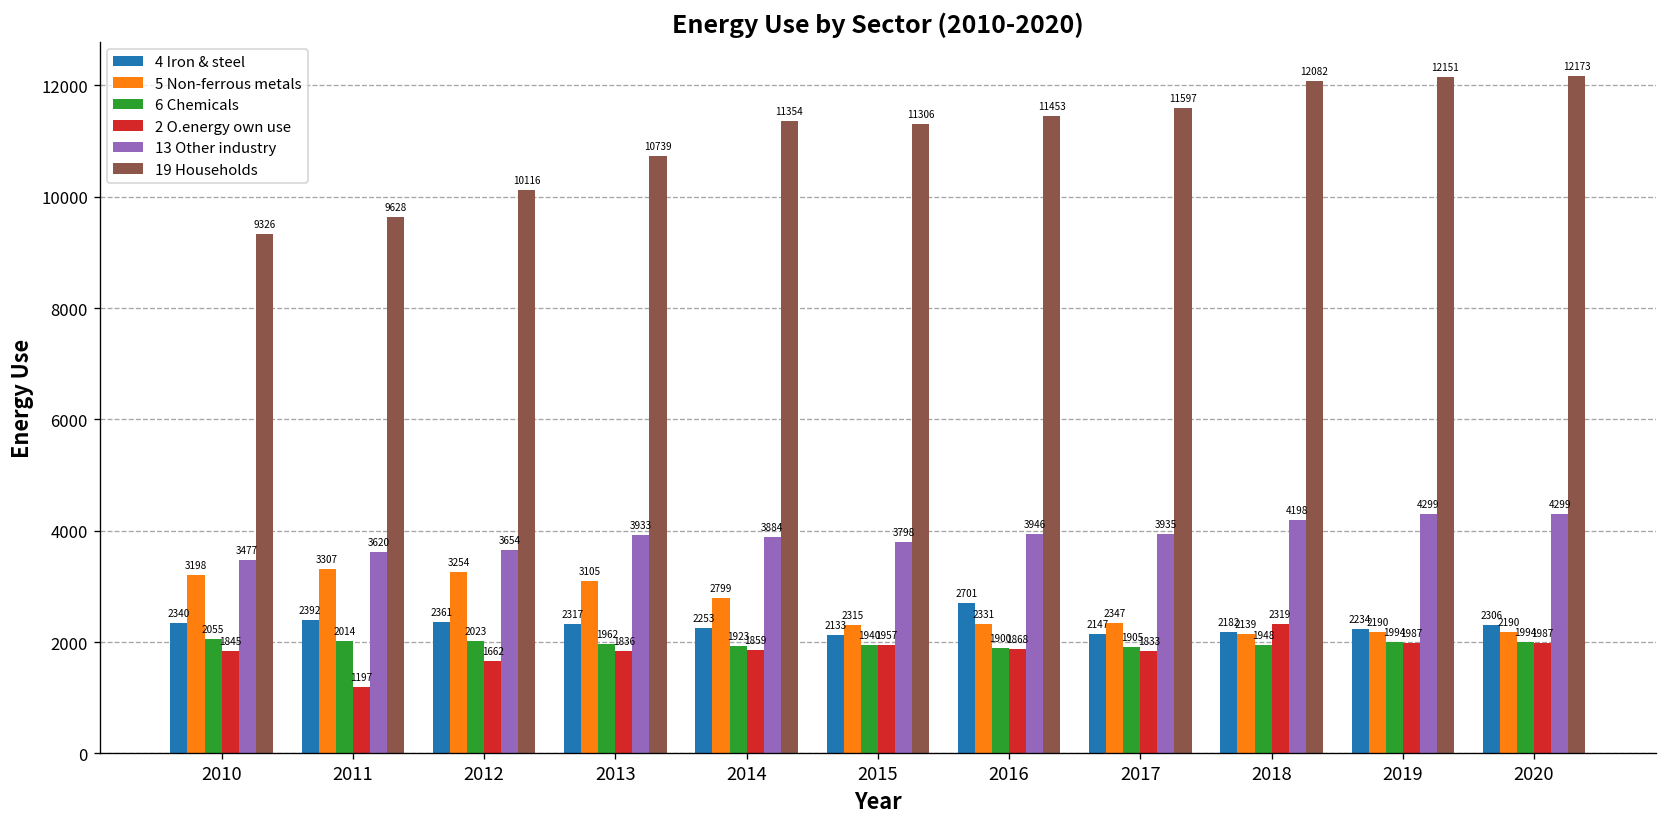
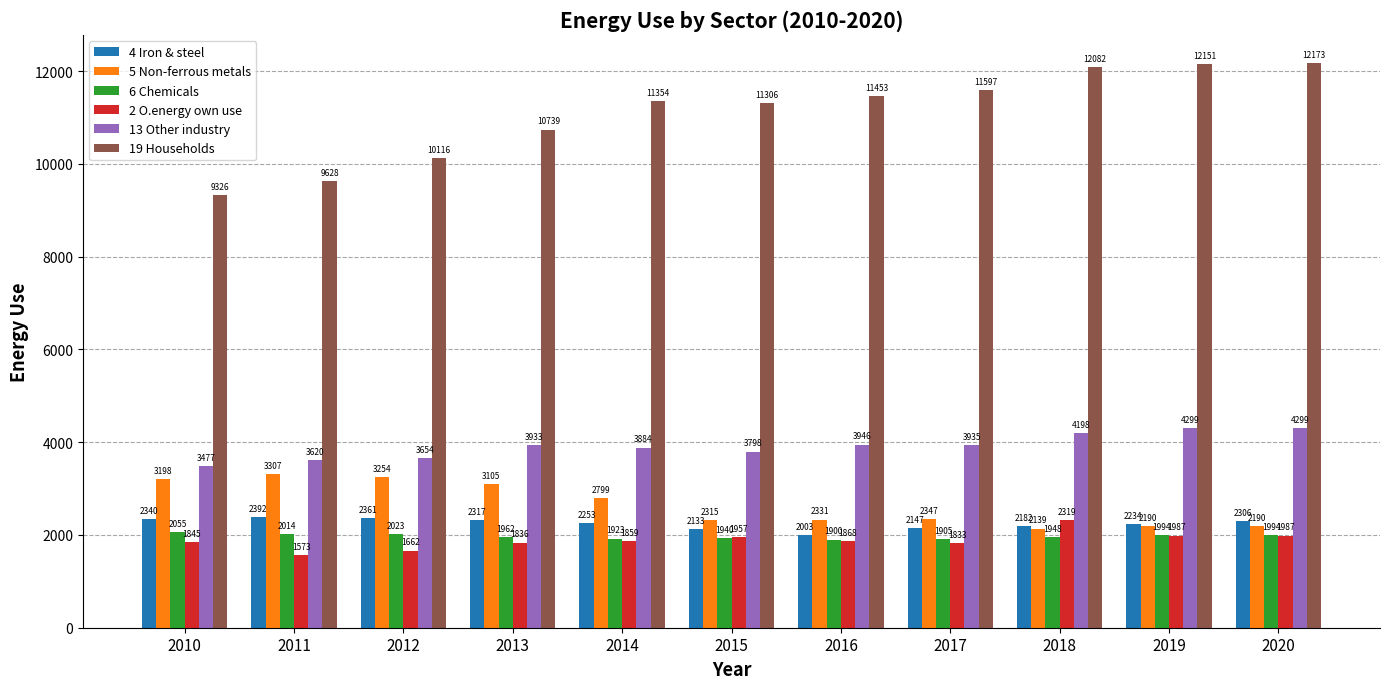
2 O.energy own use, 2011: 1197 -> 1573
4 Iron & steel, 2016: 2701 -> 2003
